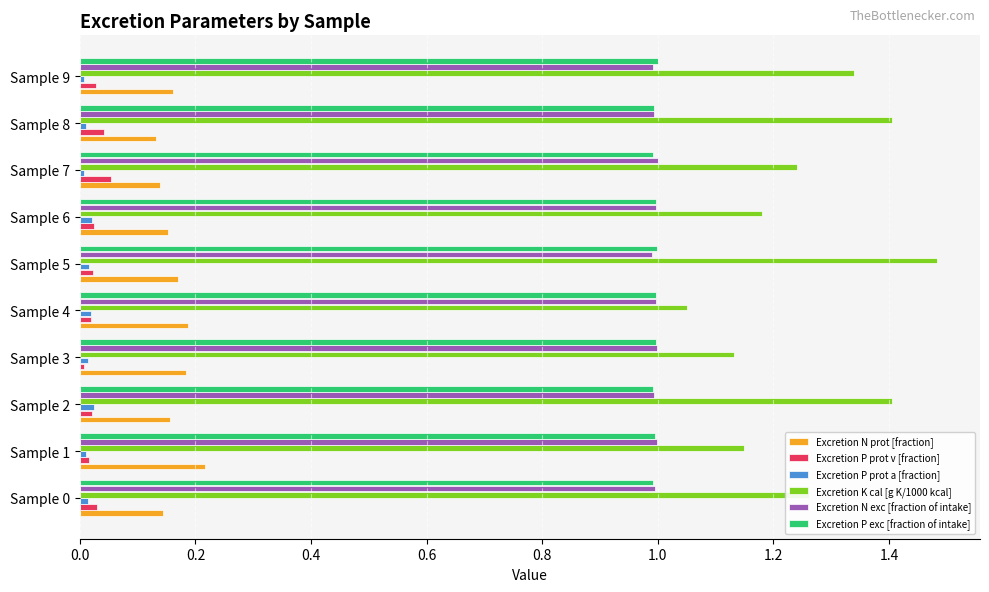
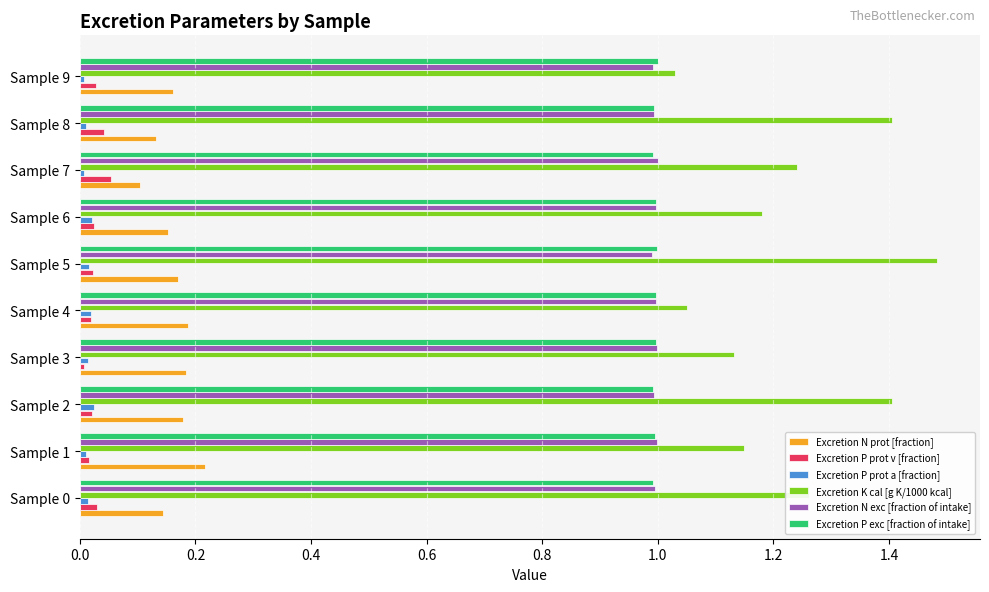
Excretion K cal [g K/1000 kcal], Sample 9: 1.34 -> 1.03
Excretion N prot [fraction], Sample 7: 0.14 -> 0.10
Excretion N prot [fraction], Sample 2: 0.16 -> 0.18
